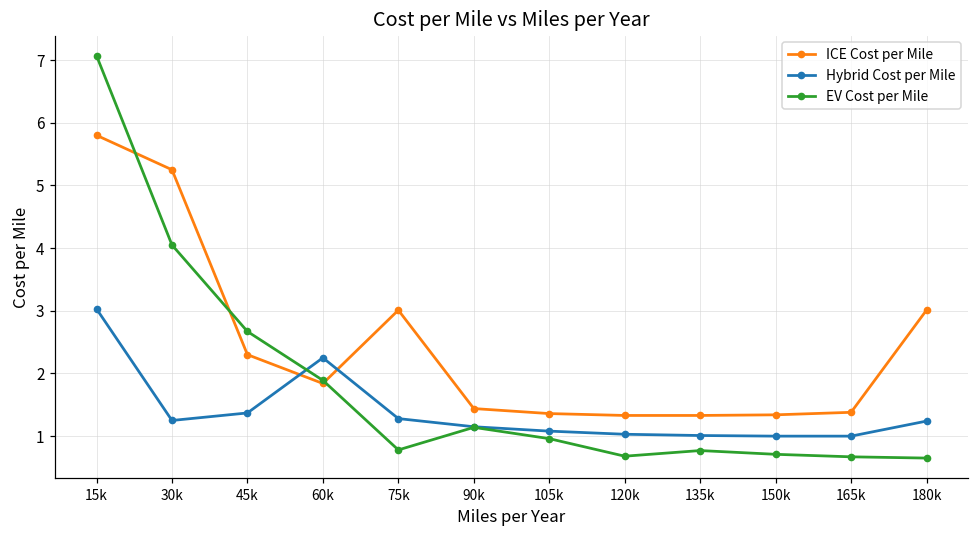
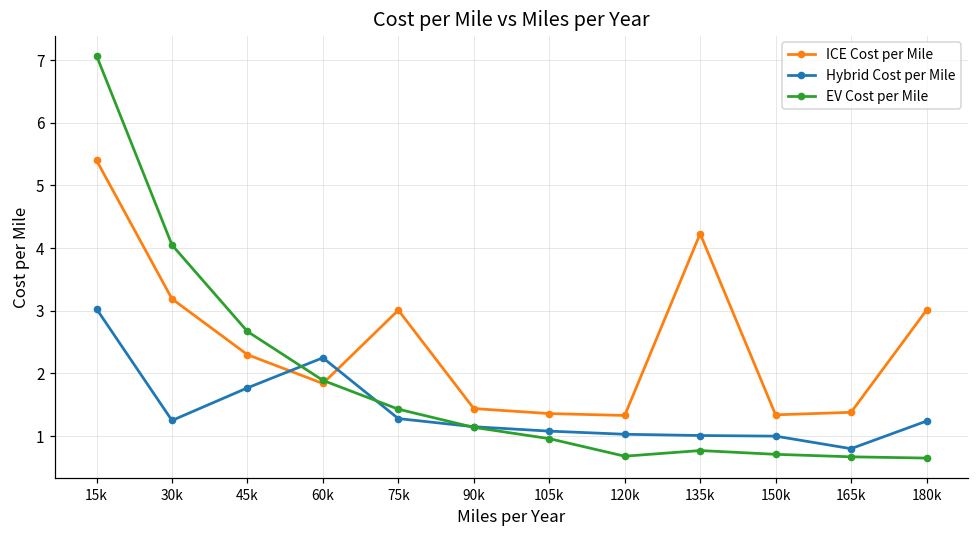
ICE Cost per Mile, 15k: 5.8 -> 5.4
ICE Cost per Mile, 30k: 5.3 -> 3.2
Hybrid Cost per Mile, 45k: 1.4 -> 1.8
EV Cost per Mile, 75k: 0.8 -> 1.4
ICE Cost per Mile, 135k: 1.3 -> 4.2
Hybrid Cost per Mile, 165k: 1.0 -> 0.8
